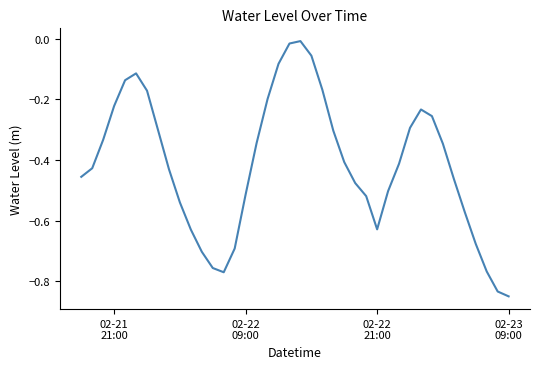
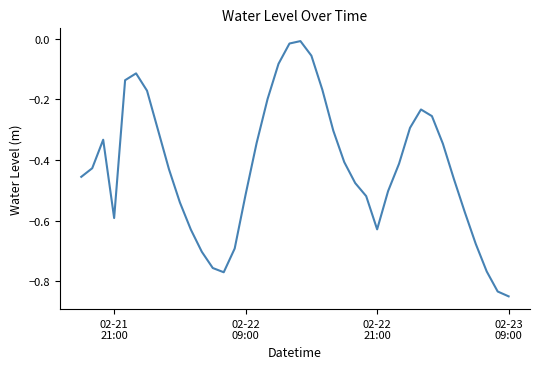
02-21 21:00: -0.22 -> -0.59
